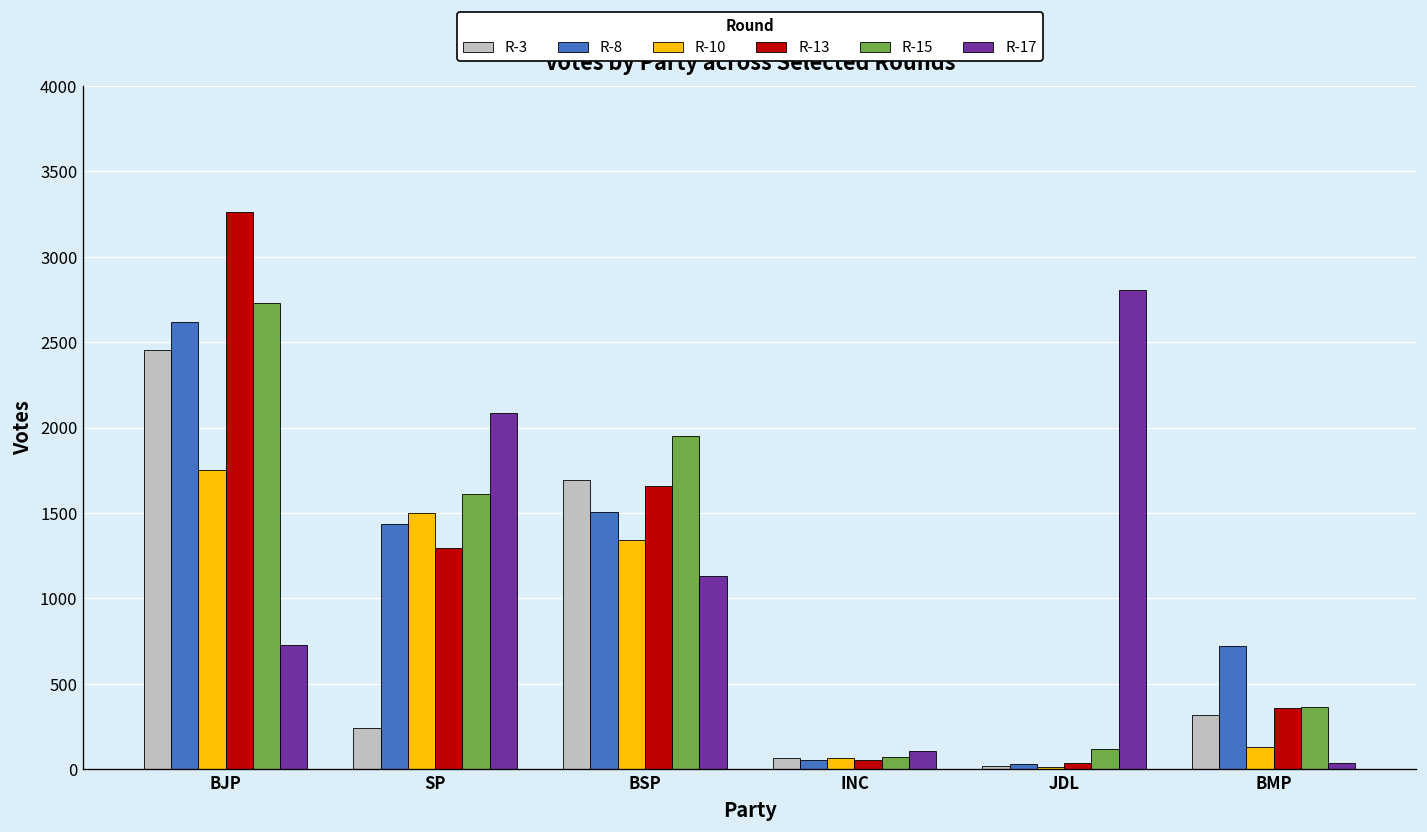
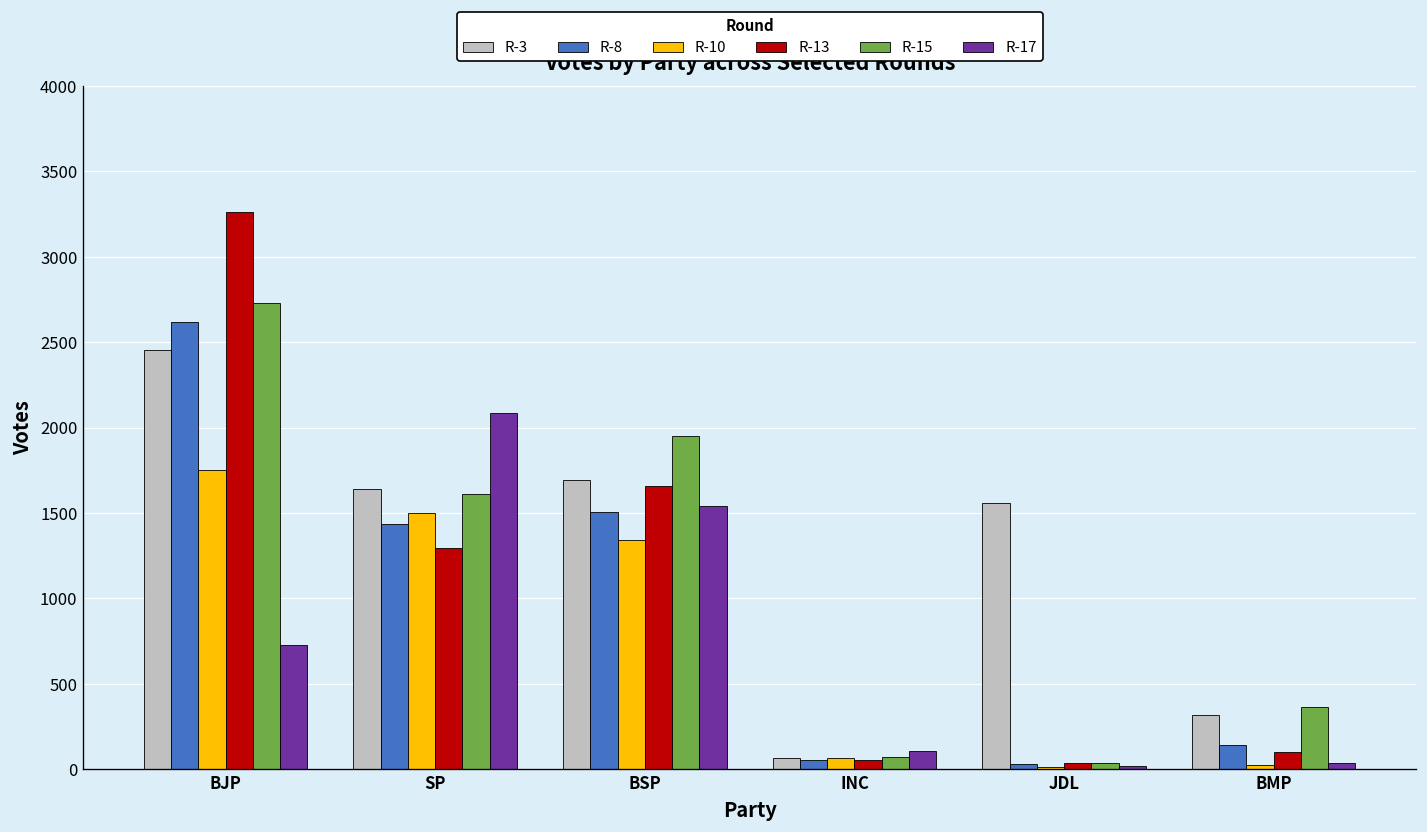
R-3, SP: 240 -> 1640
R-17, BSP: 1130 -> 1540
R-3, JDL: 20 -> 1560
R-15, JDL: 120 -> 30
R-17, JDL: 2810 -> 20
R-8, BMP: 720 -> 140
R-10, BMP: 130 -> 30
R-13, BMP: 360 -> 100
